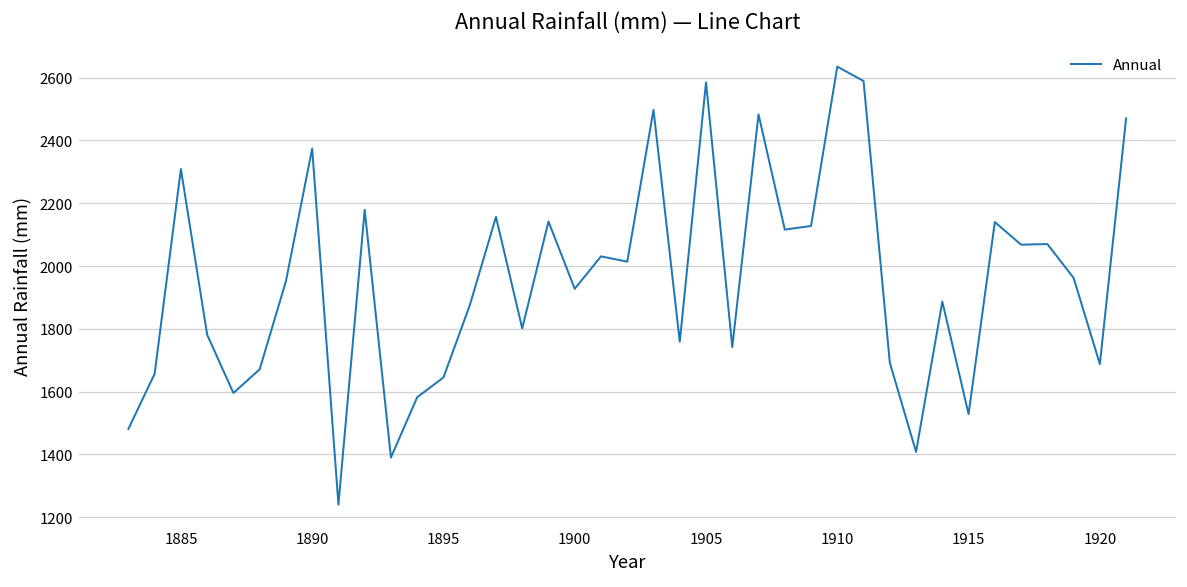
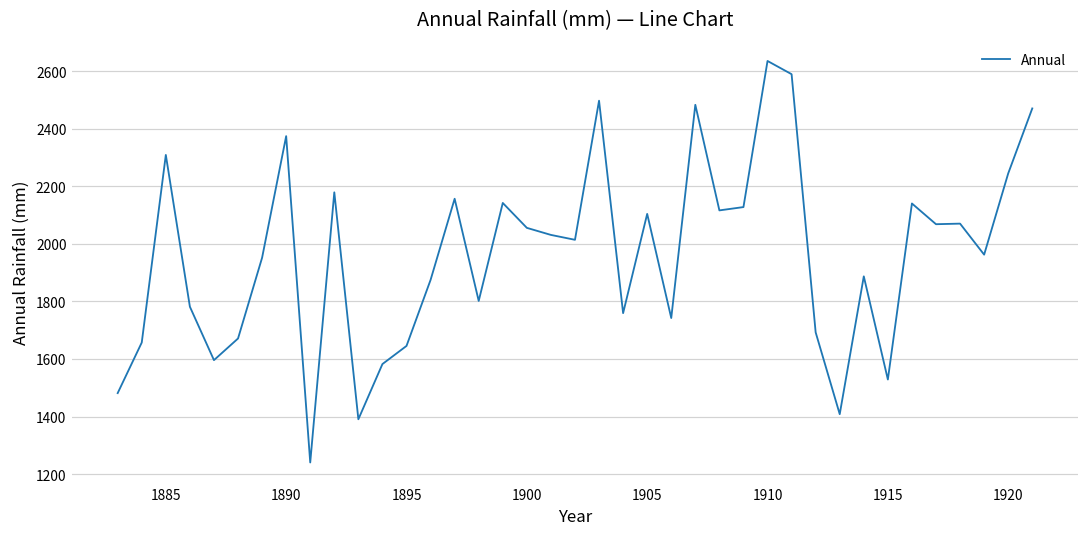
1900: 1930 -> 2060
1905: 2590 -> 2100
1920: 1690 -> 2240
